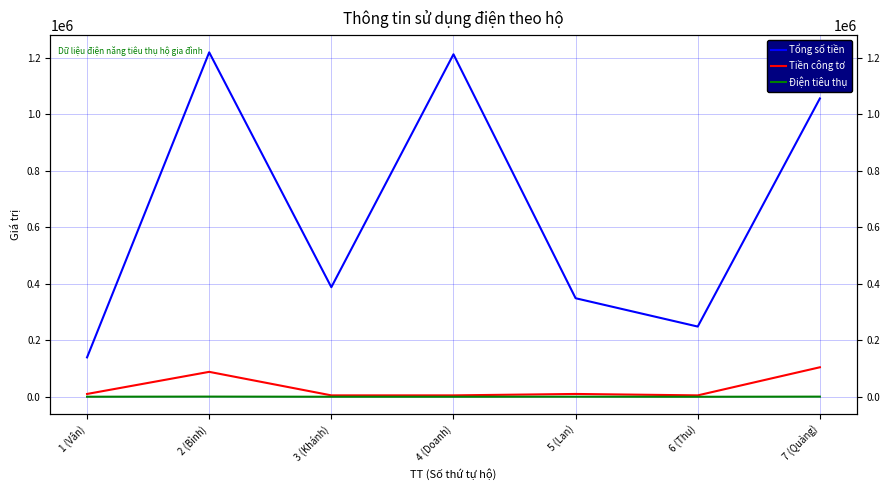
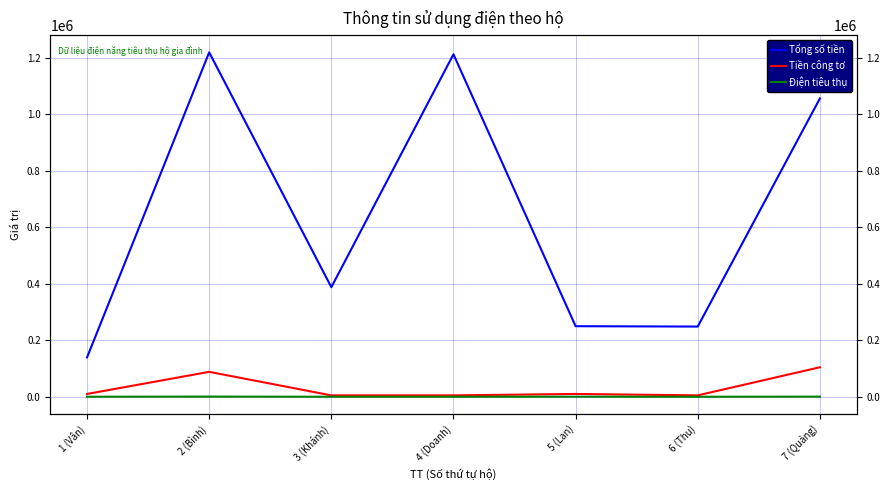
Tổng số tiền, 5 (Lan): 350000 -> 250000
